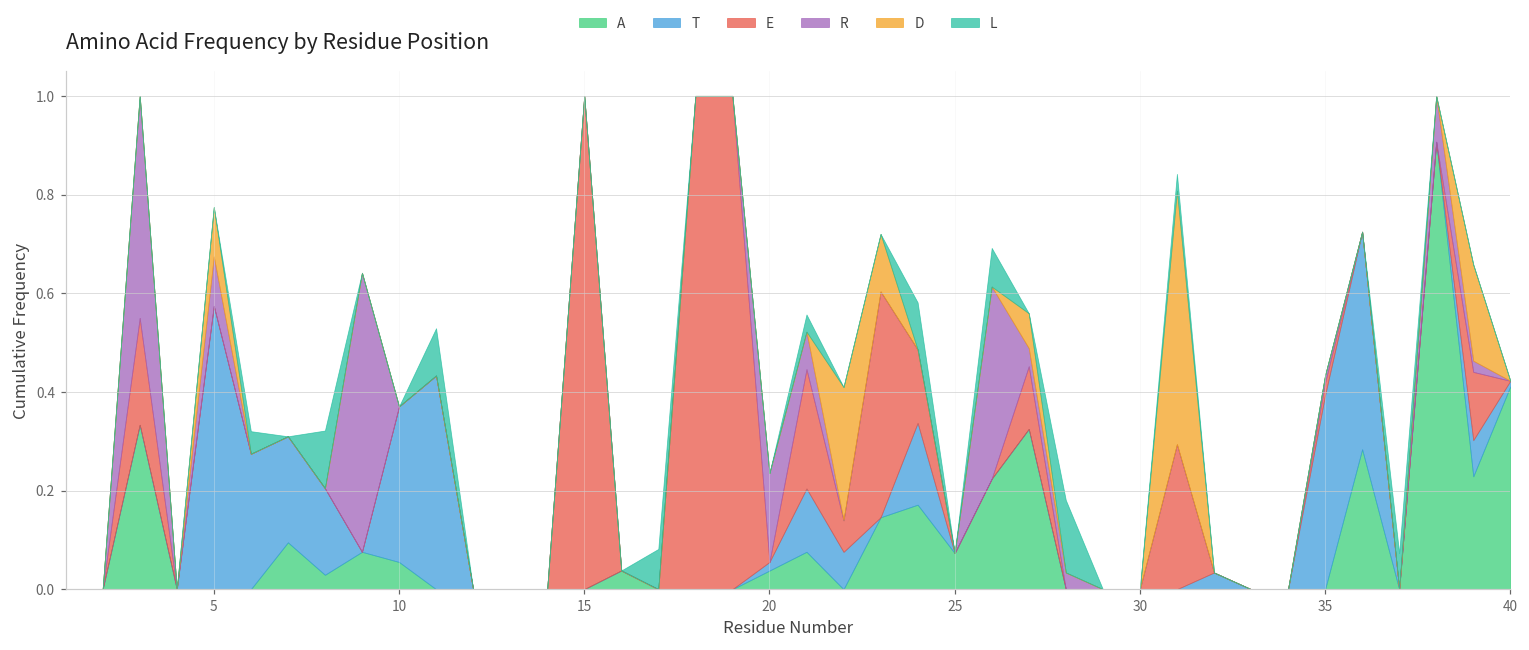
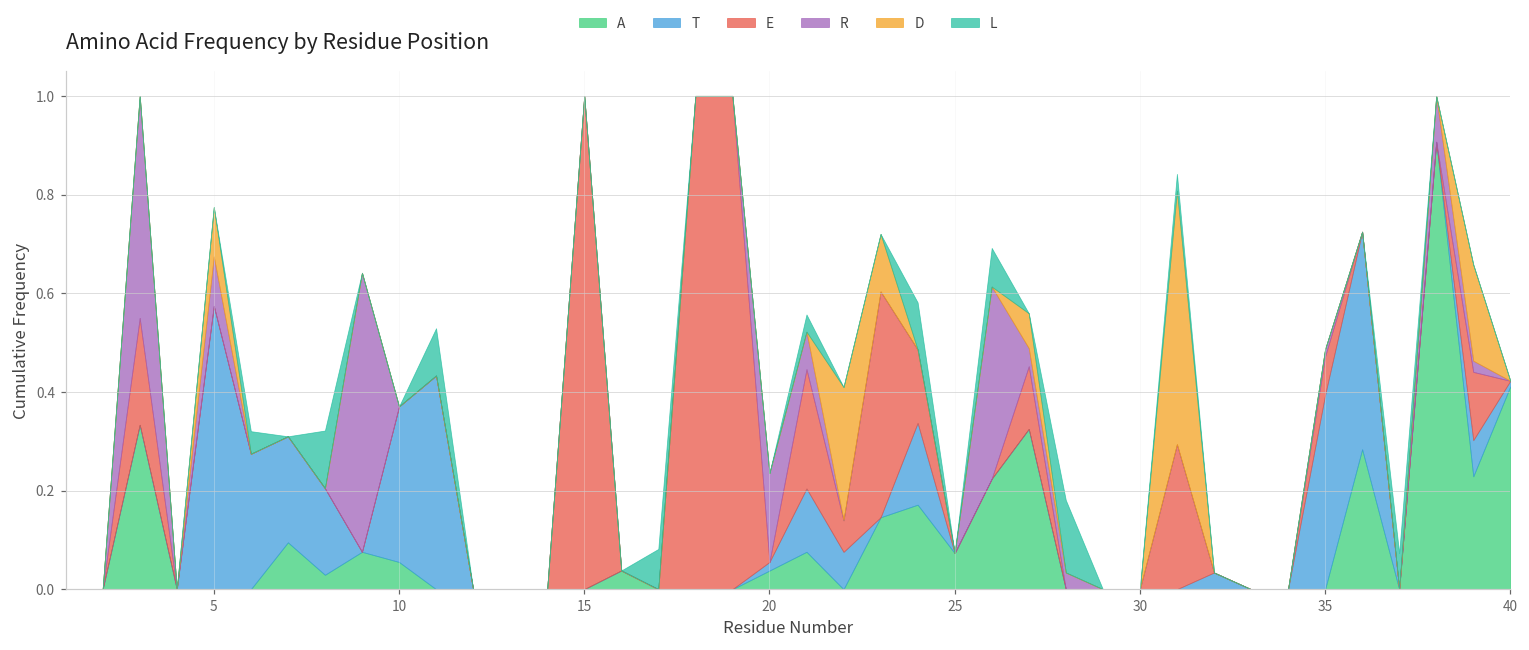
E, 35: 0.03 -> 0.08
